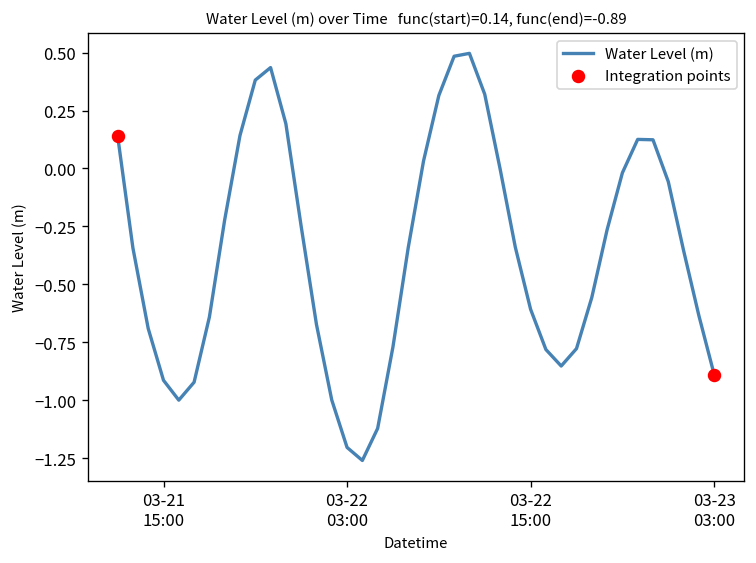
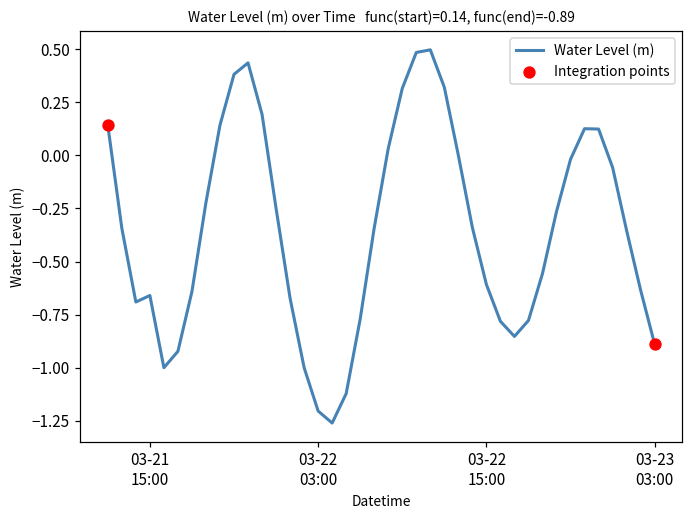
Water Level (m), 03-21 15:00: -0.91 -> -0.66
